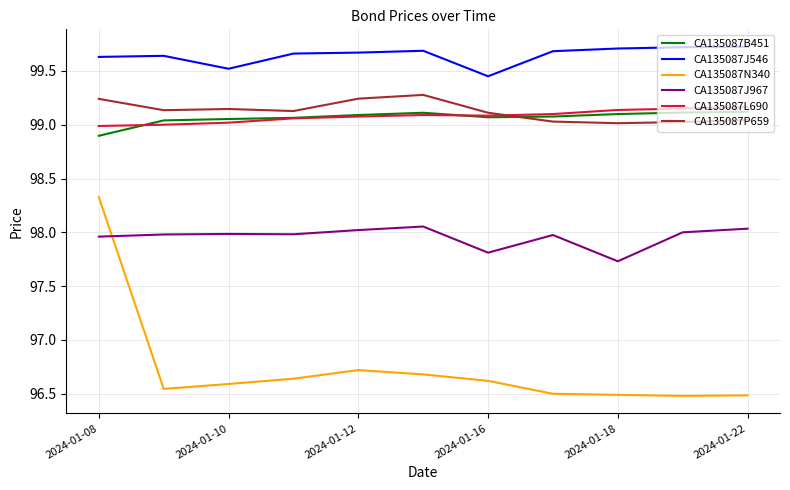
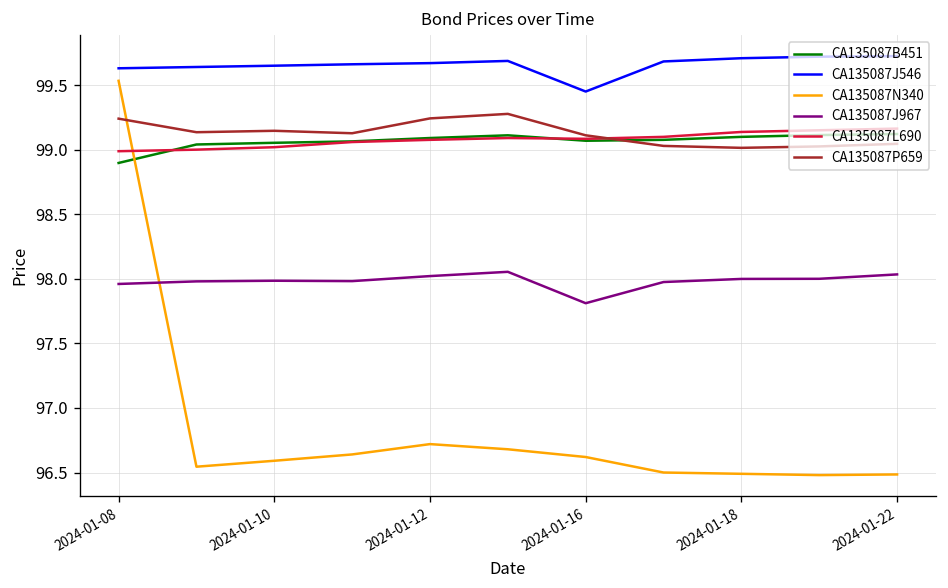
CA135087N340, 2024-01-08: 98.33 -> 99.53
CA135087J546, 2024-01-10: 99.52 -> 99.65
CA135087J967, 2024-01-18: 97.73 -> 98.00
